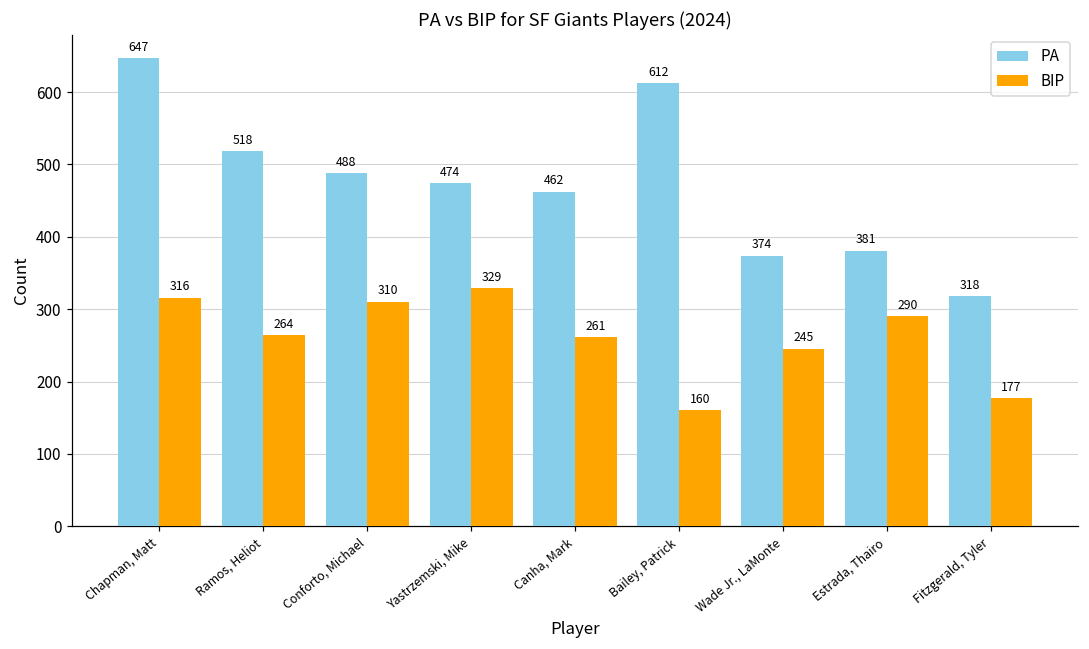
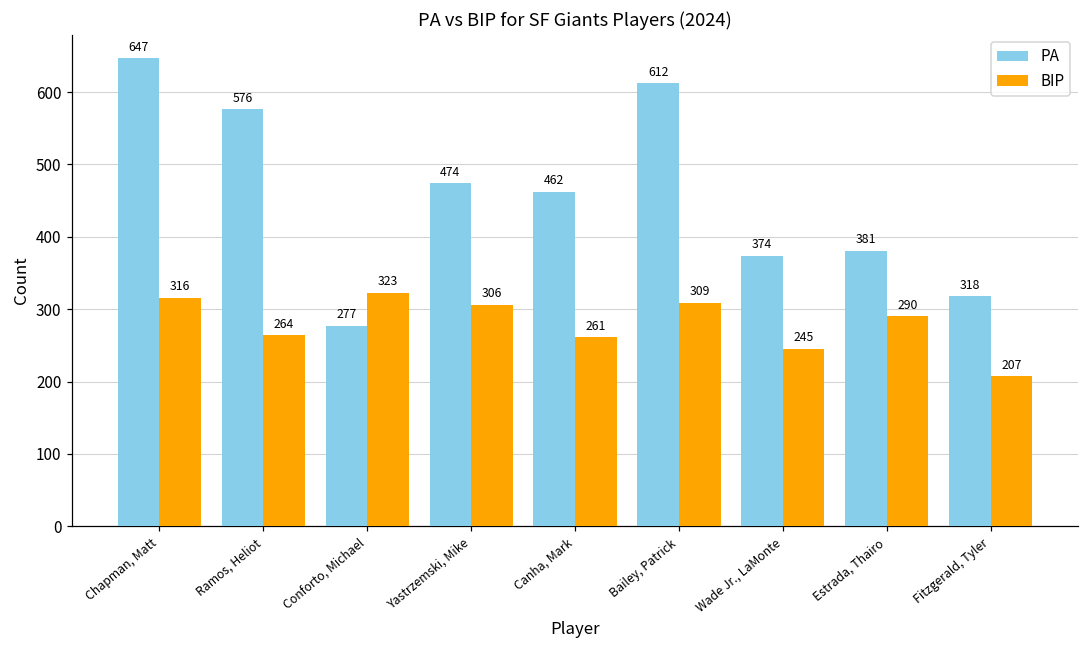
PA, Ramos, Heliot: 518 -> 576
PA, Conforto, Michael: 488 -> 277
BIP, Conforto, Michael: 310 -> 323
BIP, Yastrzemski, Mike: 329 -> 306
BIP, Bailey, Patrick: 160 -> 309
BIP, Fitzgerald, Tyler: 177 -> 207
